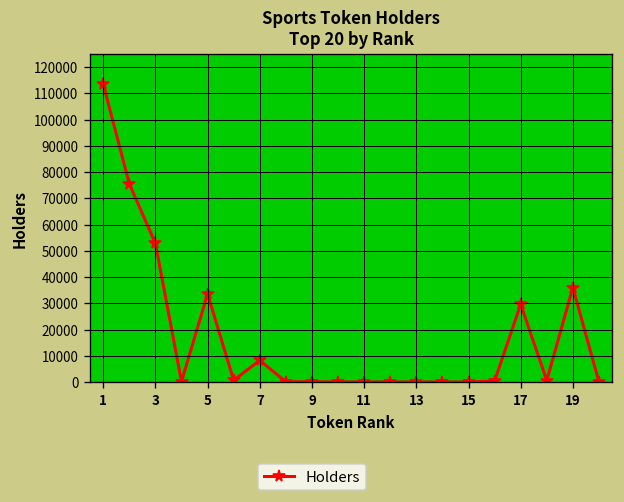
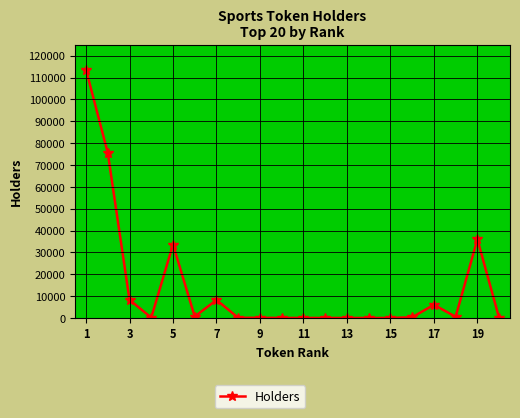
3: 53000 -> 8000
17: 30000 -> 6000
